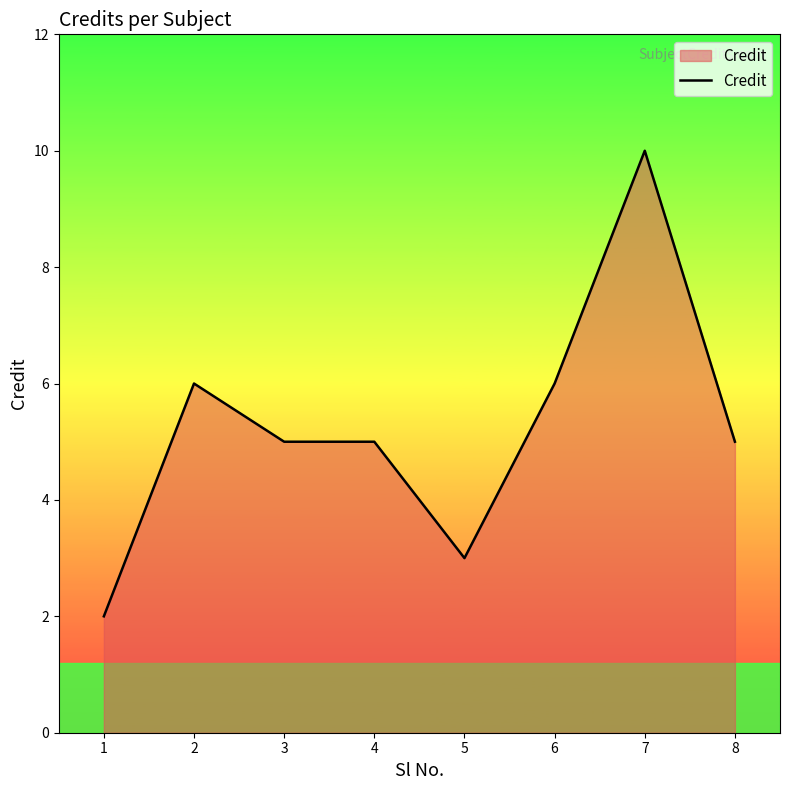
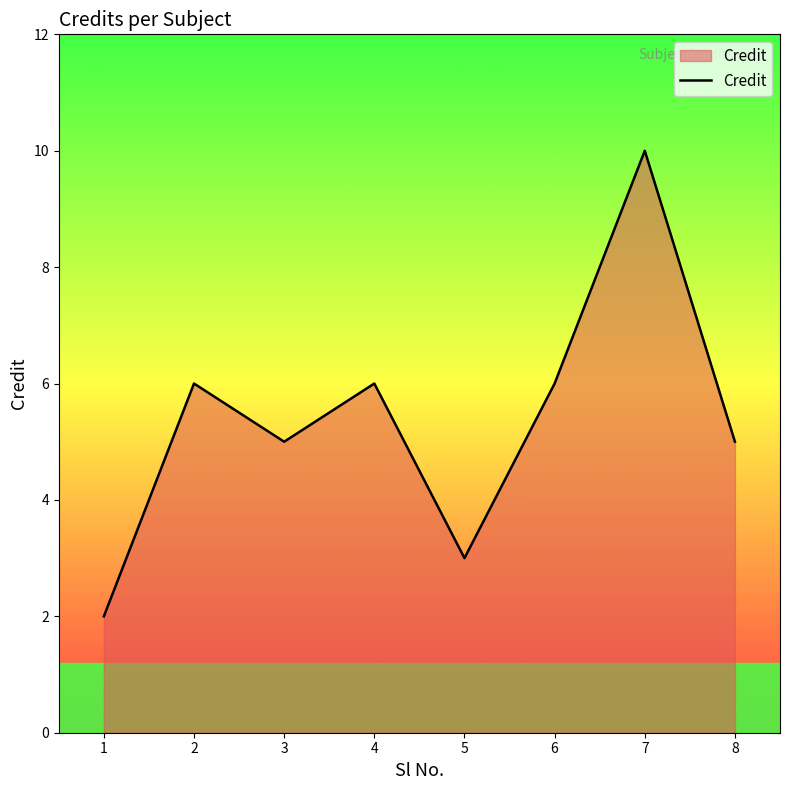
4: 5 -> 6
